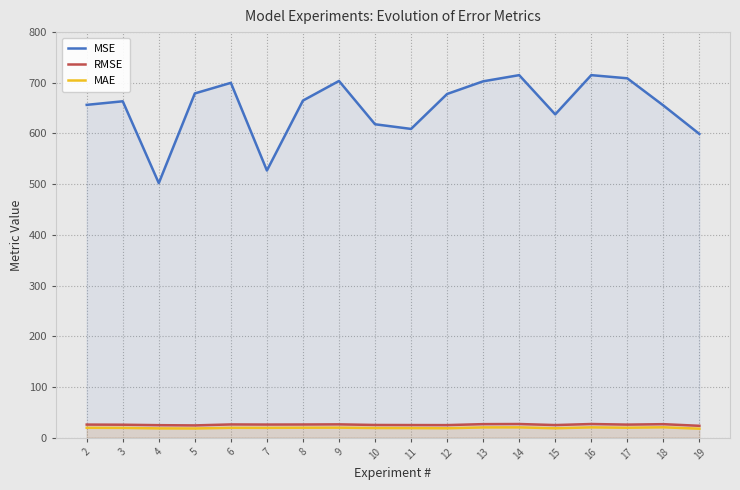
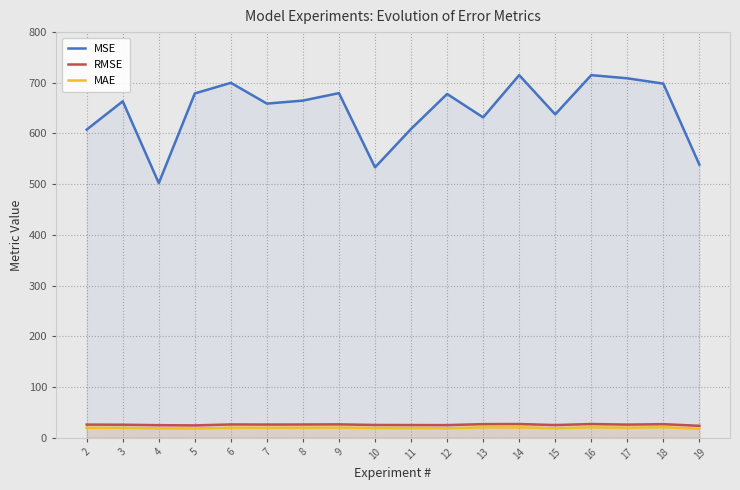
MSE, 2: 660 -> 610
MSE, 7: 530 -> 660
MSE, 9: 700 -> 680
MSE, 10: 620 -> 530
MSE, 13: 700 -> 630
MSE, 18: 660 -> 700
MSE, 19: 600 -> 540
